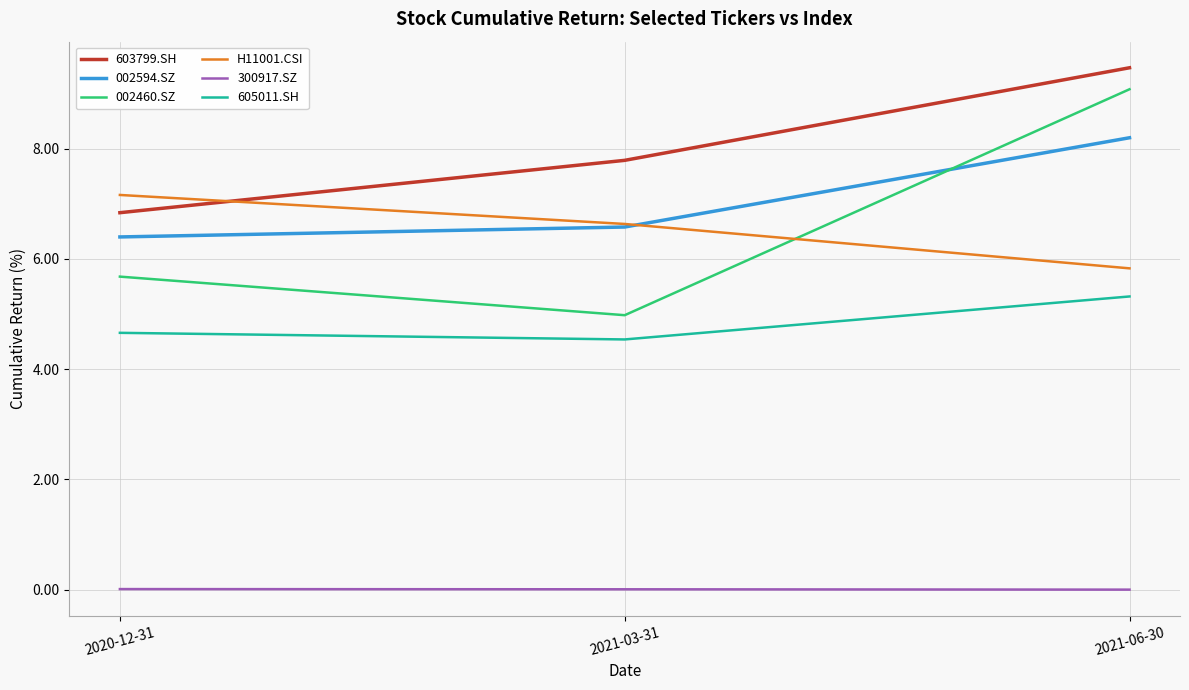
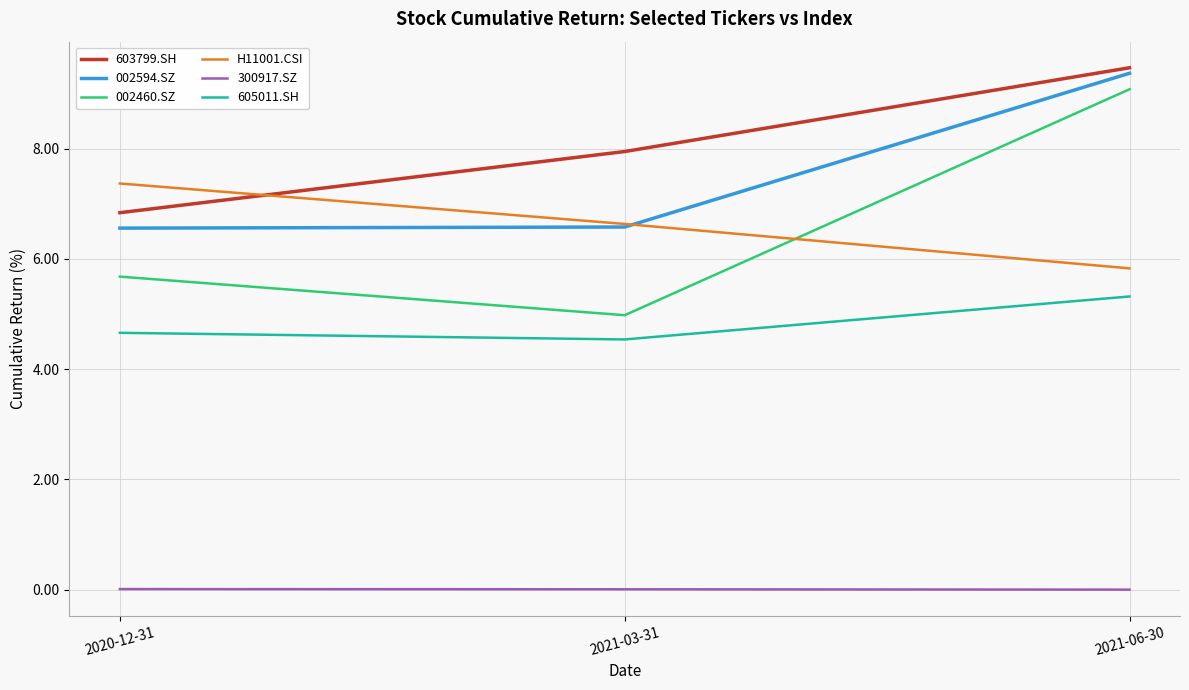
002594.SZ, 2020-12-31: 6.4 -> 6.6
H11001.CSI, 2020-12-31: 7.2 -> 7.4
603799.SH, 2021-03-31: 7.8 -> 8.0
002594.SZ, 2021-06-30: 8.2 -> 9.4
